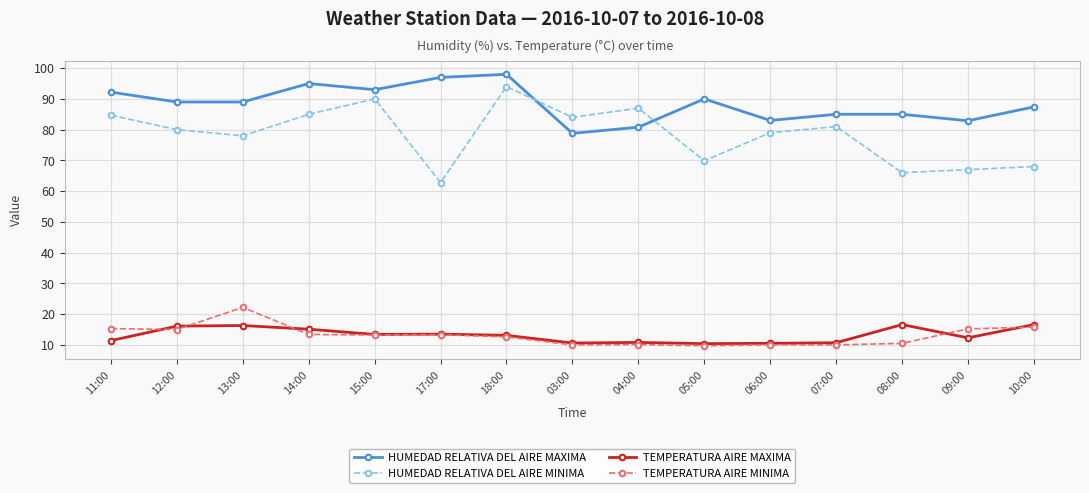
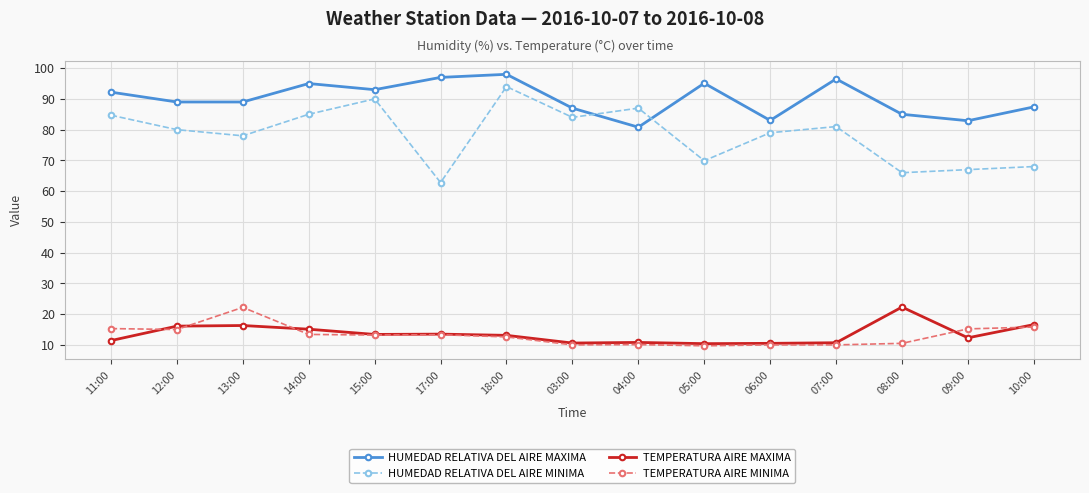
HUMEDAD RELATIVA DEL AIRE MAXIMA, 03:00: 79 -> 87
HUMEDAD RELATIVA DEL AIRE MAXIMA, 05:00: 90 -> 95
HUMEDAD RELATIVA DEL AIRE MAXIMA, 07:00: 85 -> 97
TEMPERATURA AIRE MAXIMA, 08:00: 17 -> 22
